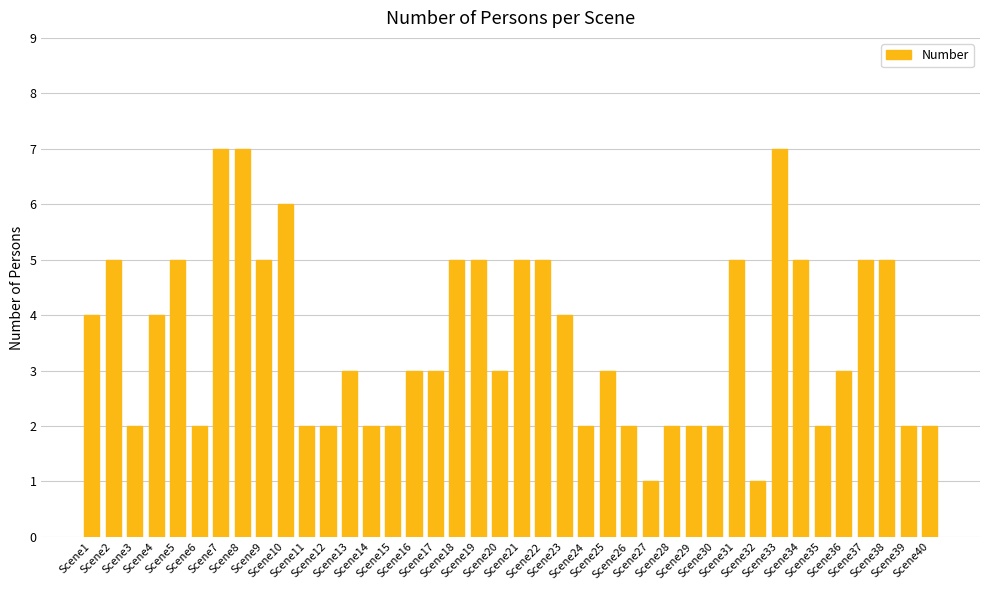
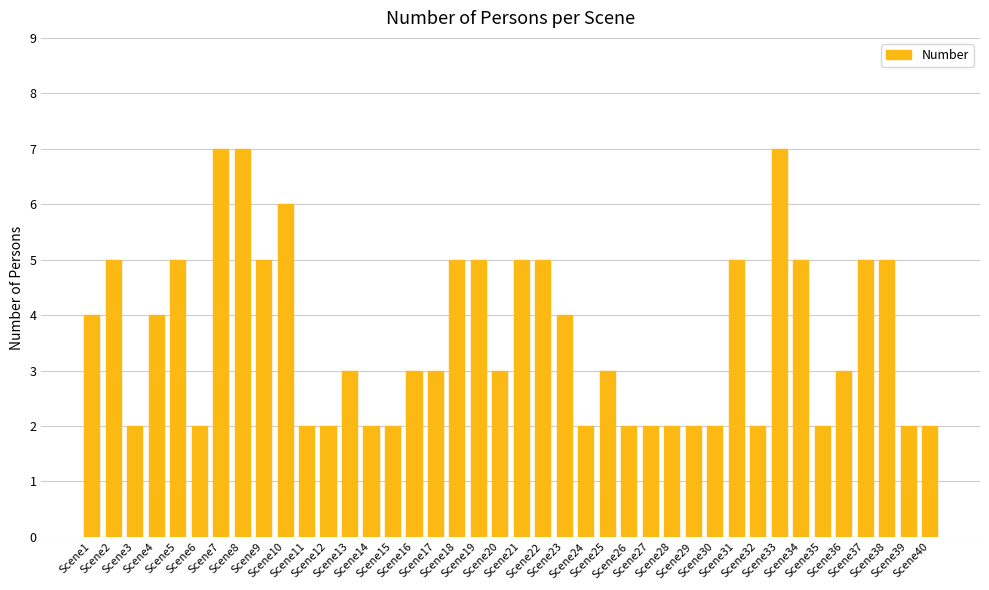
Scene27: 1 -> 2
Scene32: 1 -> 2
